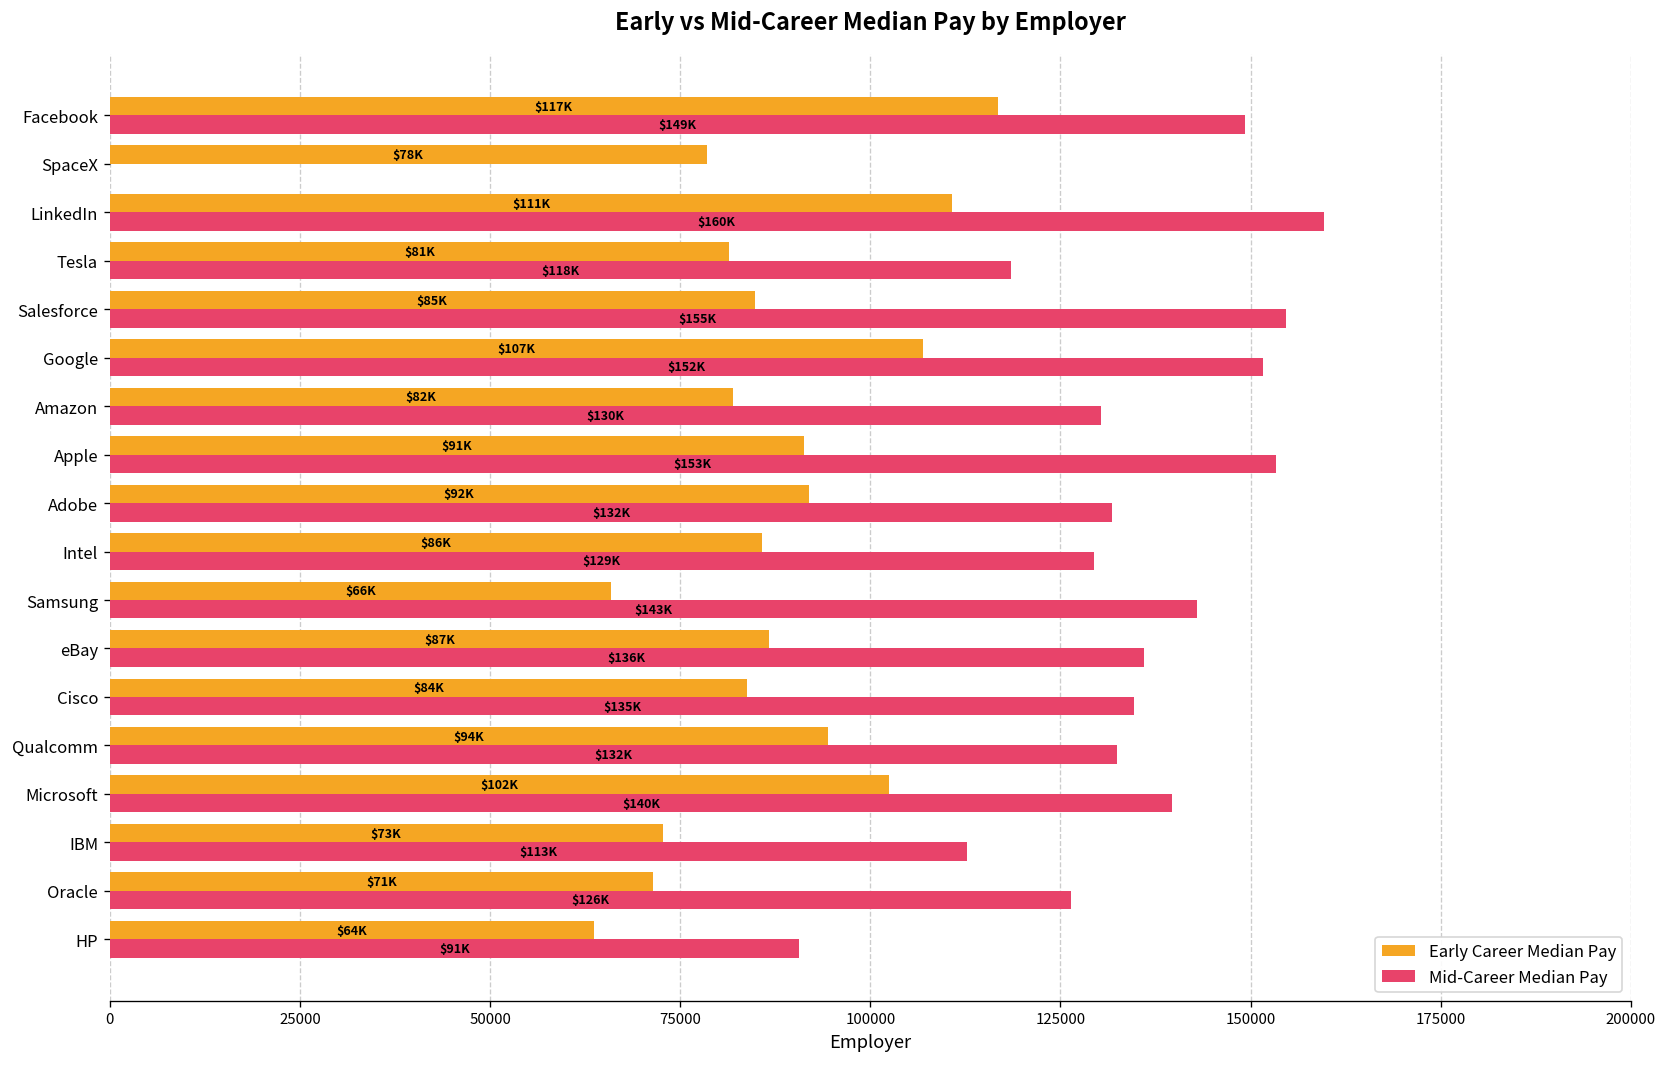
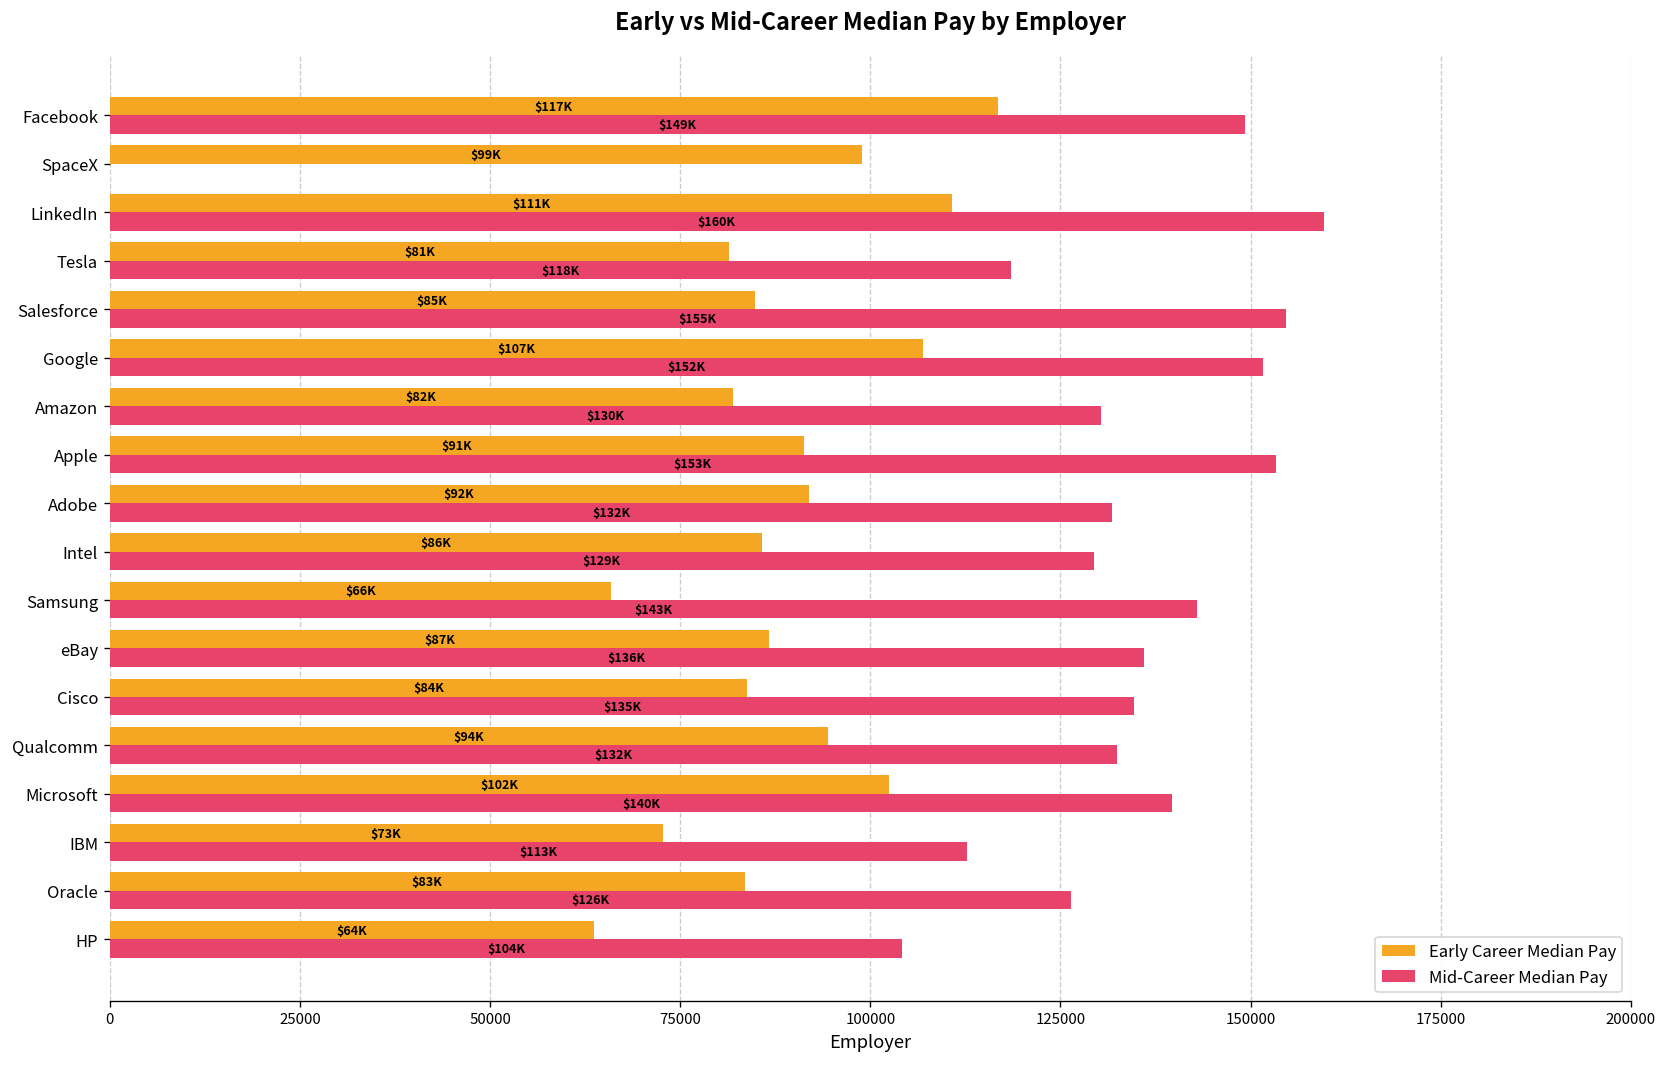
Early Career Median Pay, SpaceX: $78K -> $99K
Early Career Median Pay, Oracle: $71K -> $83K
Mid-Career Median Pay, HP: $91K -> $104K
